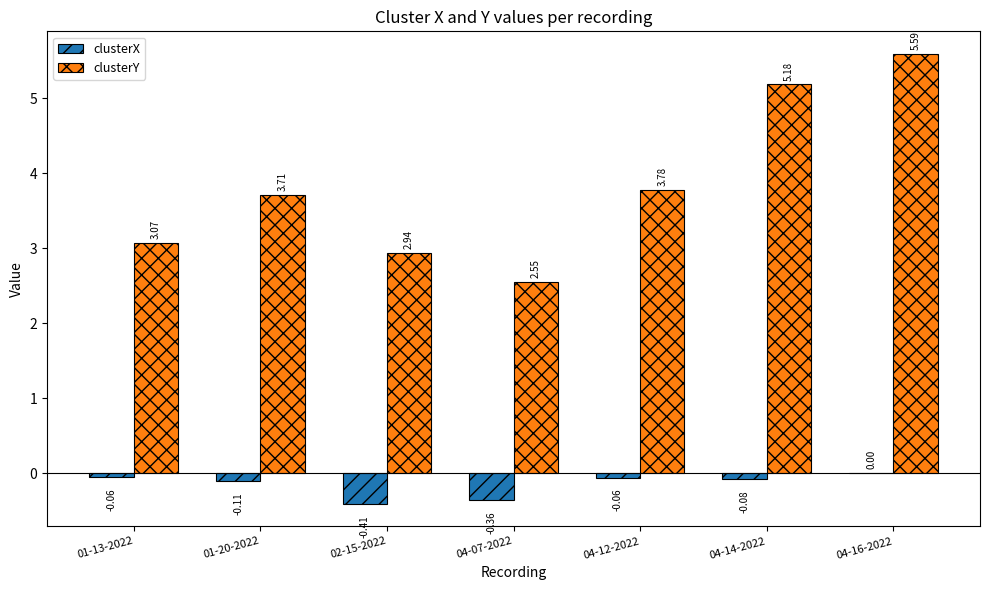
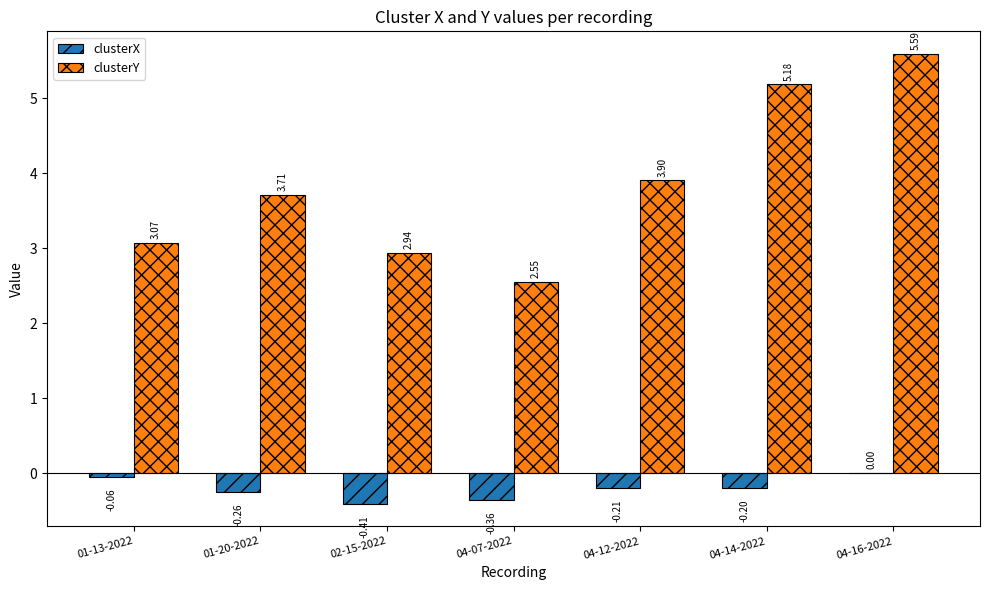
clusterX, 01-20-2022: -0.11 -> -0.26
clusterX, 04-12-2022: -0.06 -> -0.21
clusterY, 04-12-2022: 3.78 -> 3.90
clusterX, 04-14-2022: -0.08 -> -0.20
